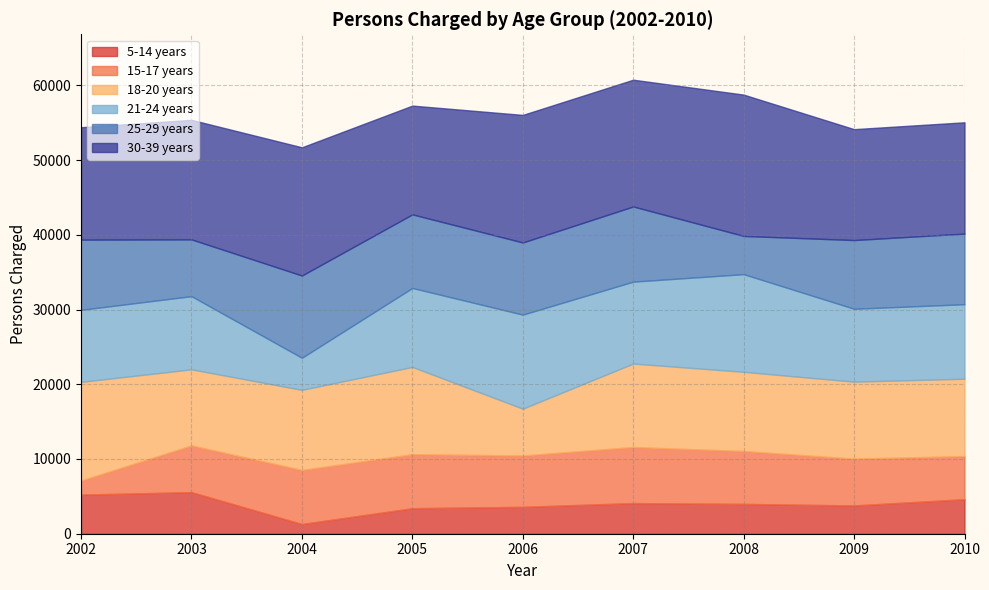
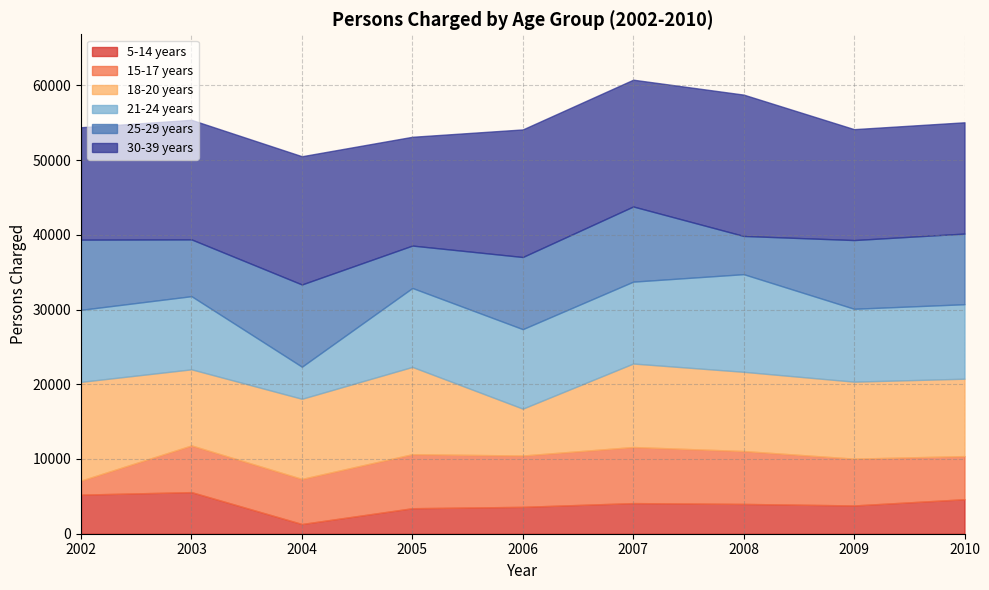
15-17 years, 2004: 7000 -> 6000
25-29 years, 2005: 10000 -> 6000
21-24 years, 2006: 13000 -> 11000
